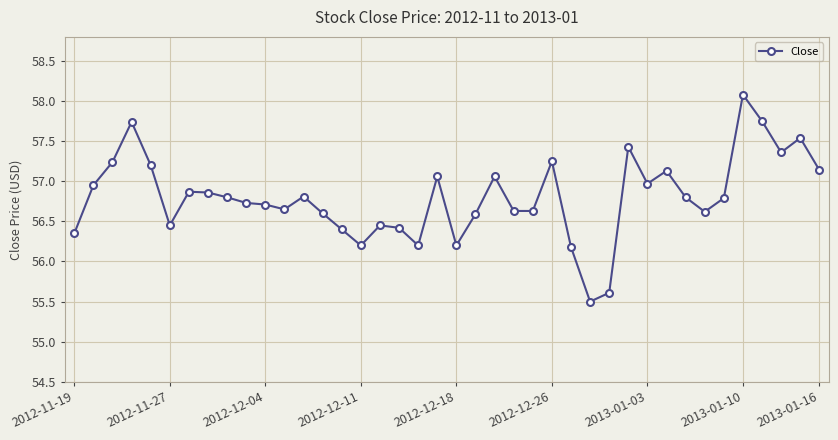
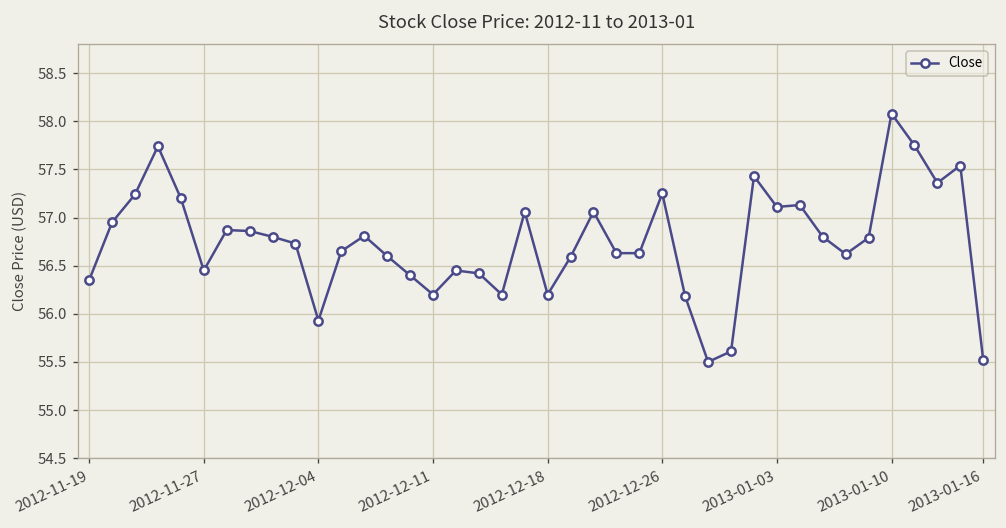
2012-12-04: 56.7 -> 55.9
2013-01-03: 57.0 -> 57.1
2013-01-16: 57.1 -> 55.5
